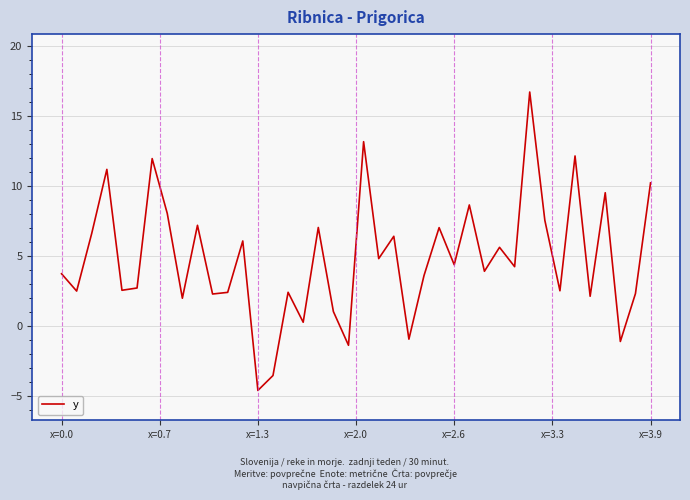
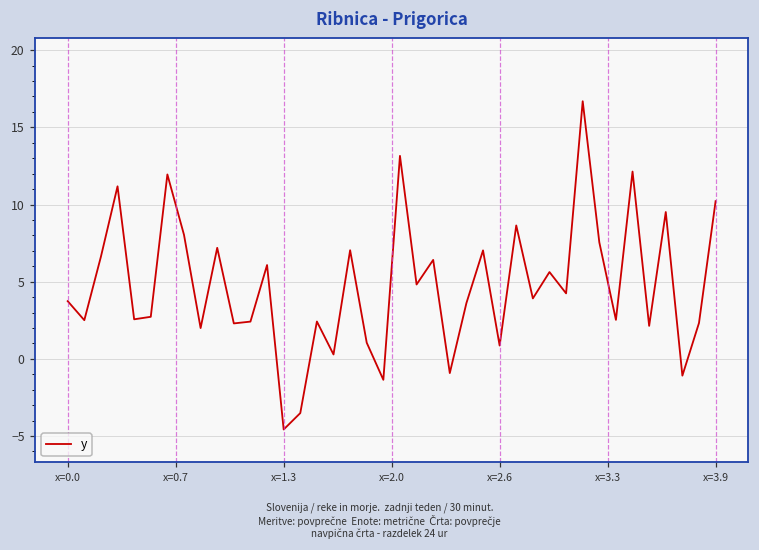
x=2.6: 4.4 -> 0.9
